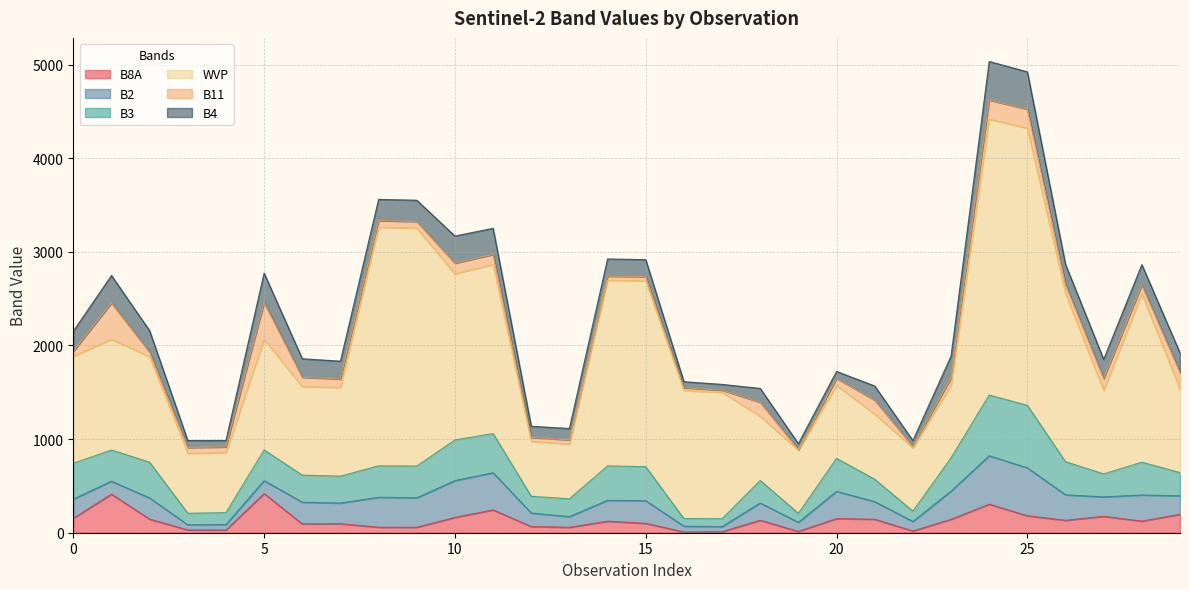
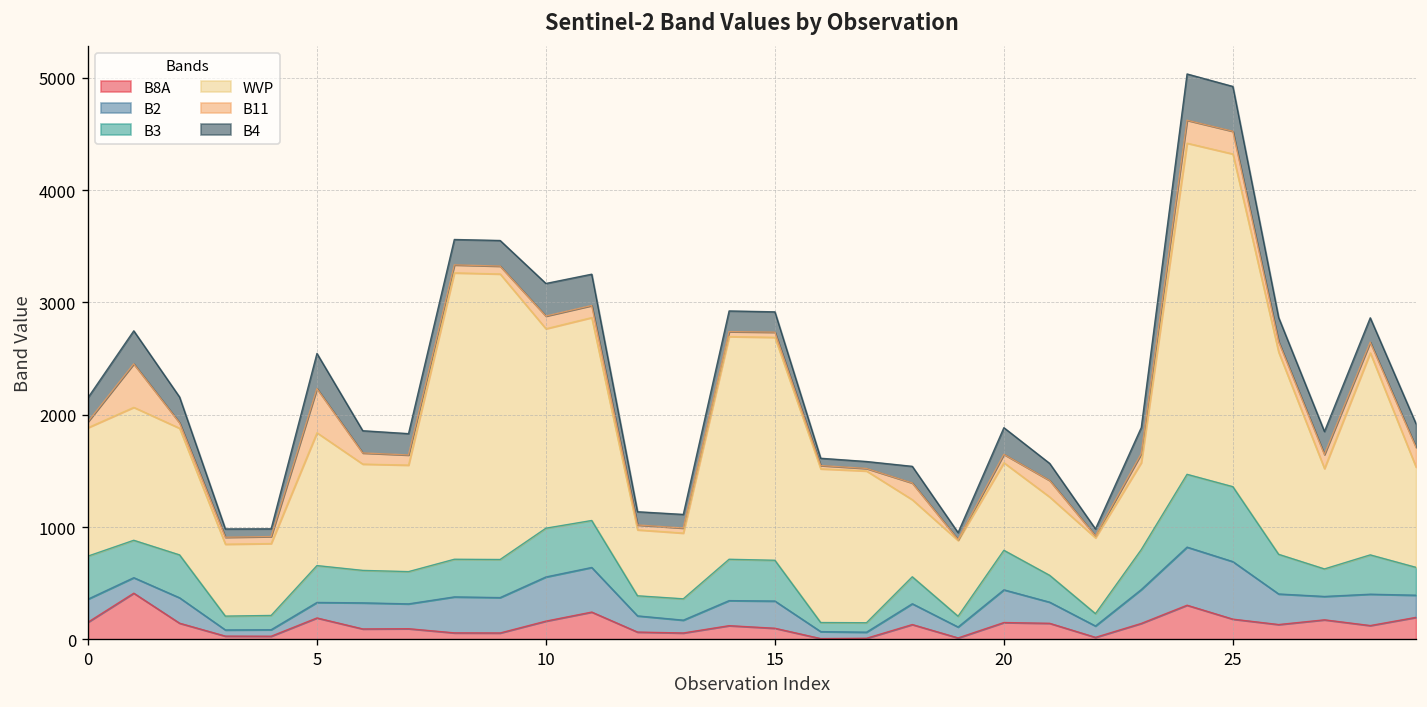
B8A, 5: 400 -> 200
B4, 20: 100 -> 200
